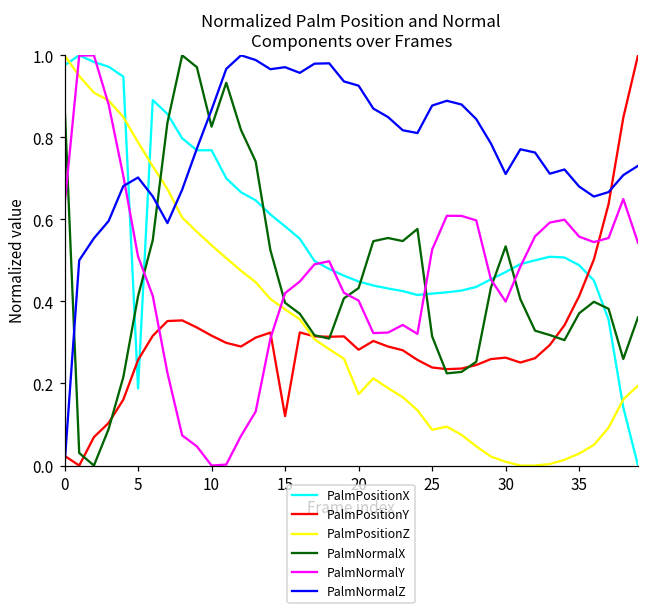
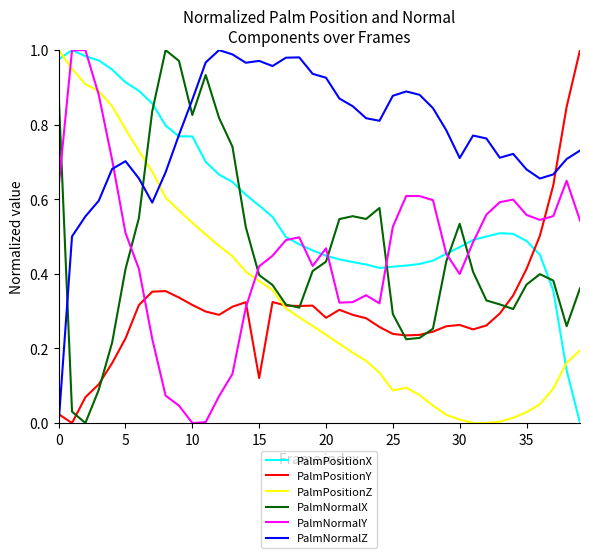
PalmPositionX, 5: 0.19 -> 0.91
PalmPositionY, 5: 0.26 -> 0.23
PalmPositionZ, 20: 0.17 -> 0.24
PalmNormalY, 20: 0.40 -> 0.47
PalmNormalX, 25: 0.31 -> 0.29
